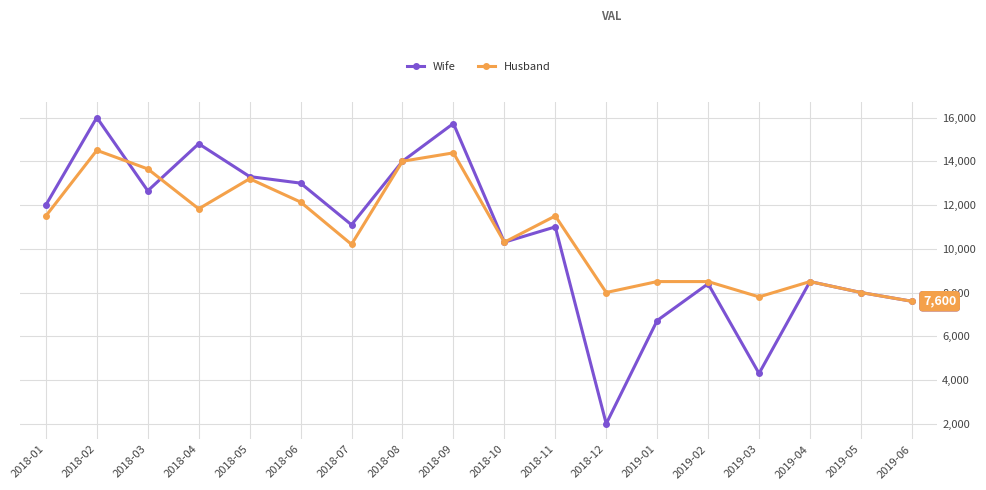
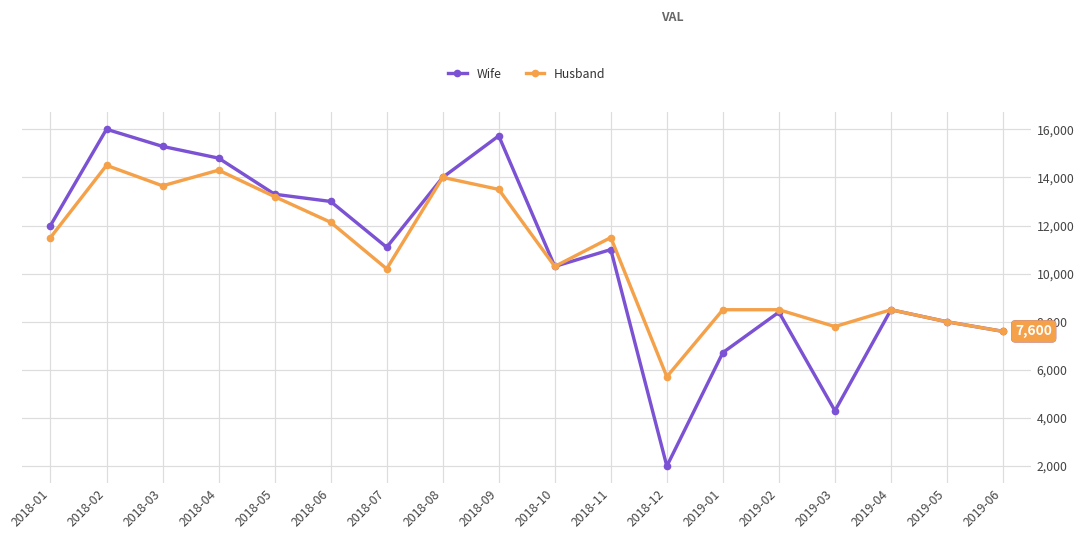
Wife, 2018-03: 12,700 -> 15,300
Husband, 2018-04: 11,800 -> 14,300
Husband, 2018-09: 14,400 -> 13,500
Husband, 2018-12: 8,000 -> 5,700
